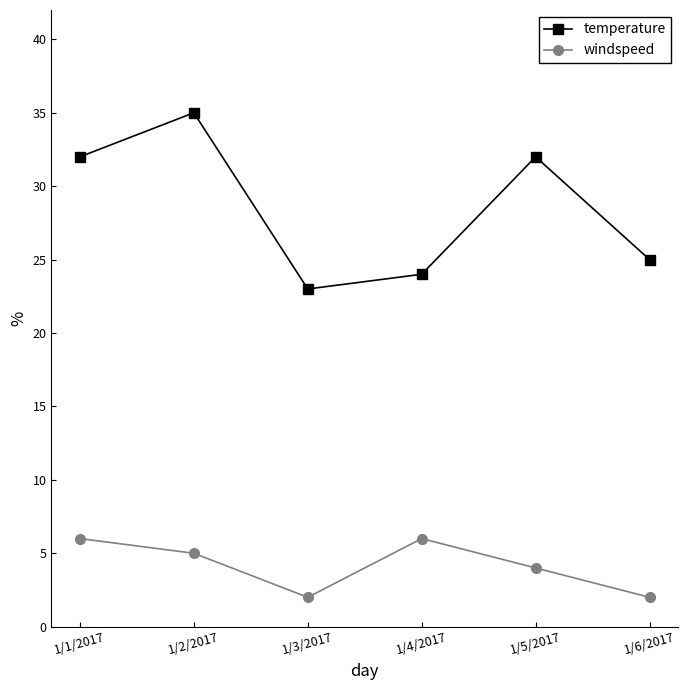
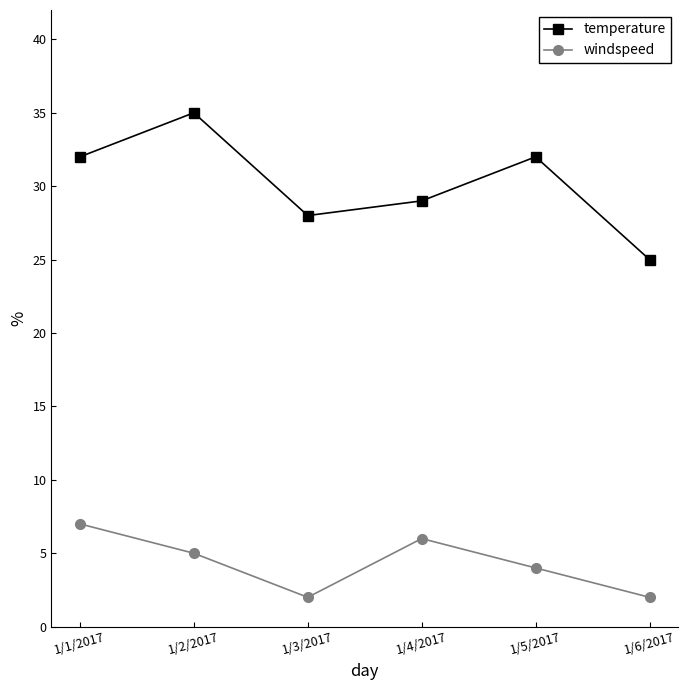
windspeed, 1/1/2017: 6 -> 7
temperature, 1/3/2017: 23 -> 28
temperature, 1/4/2017: 24 -> 29
